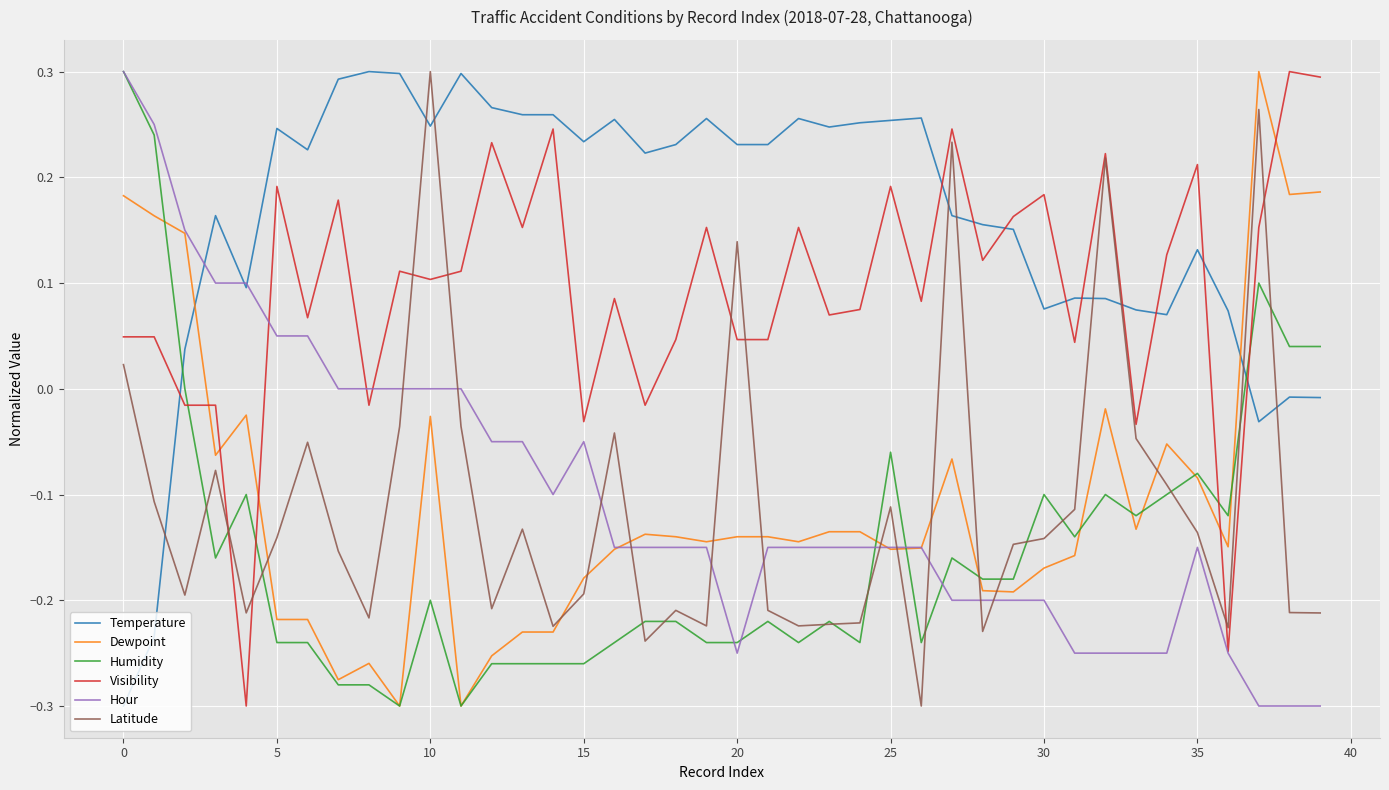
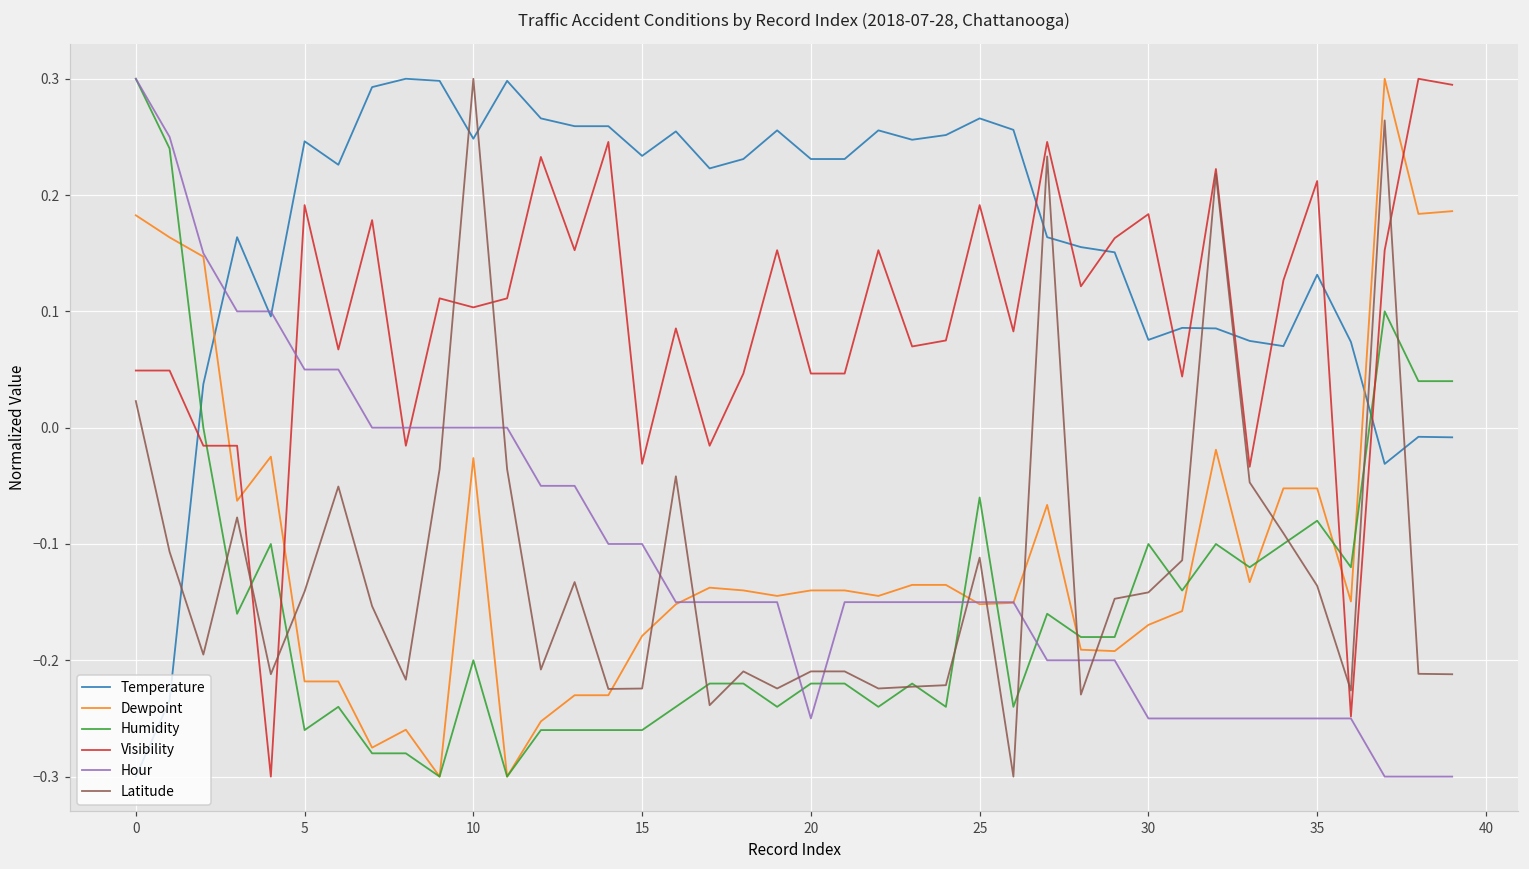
Humidity, 5: -0.240 -> -0.260
Hour, 15: -0.050 -> -0.100
Latitude, 15: -0.194 -> -0.224
Humidity, 20: -0.240 -> -0.220
Latitude, 20: 0.139 -> -0.210
Temperature, 25: 0.254 -> 0.266
Hour, 30: -0.200 -> -0.250
Dewpoint, 35: -0.084 -> -0.052
Hour, 35: -0.150 -> -0.250
